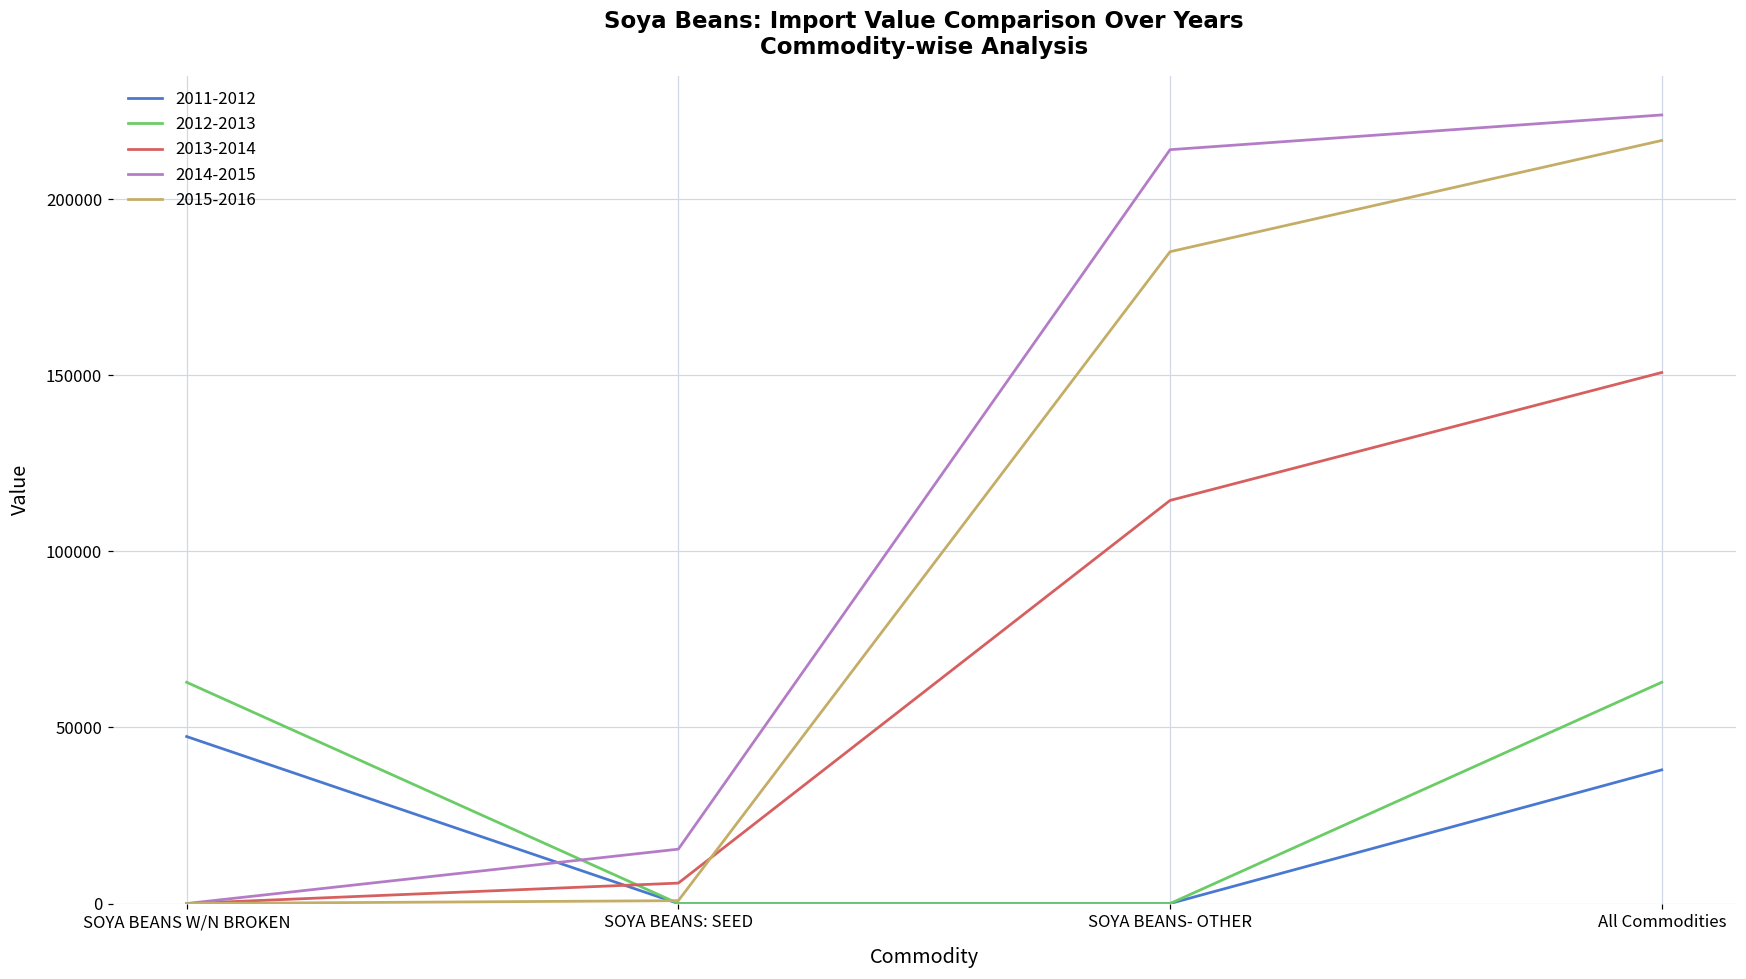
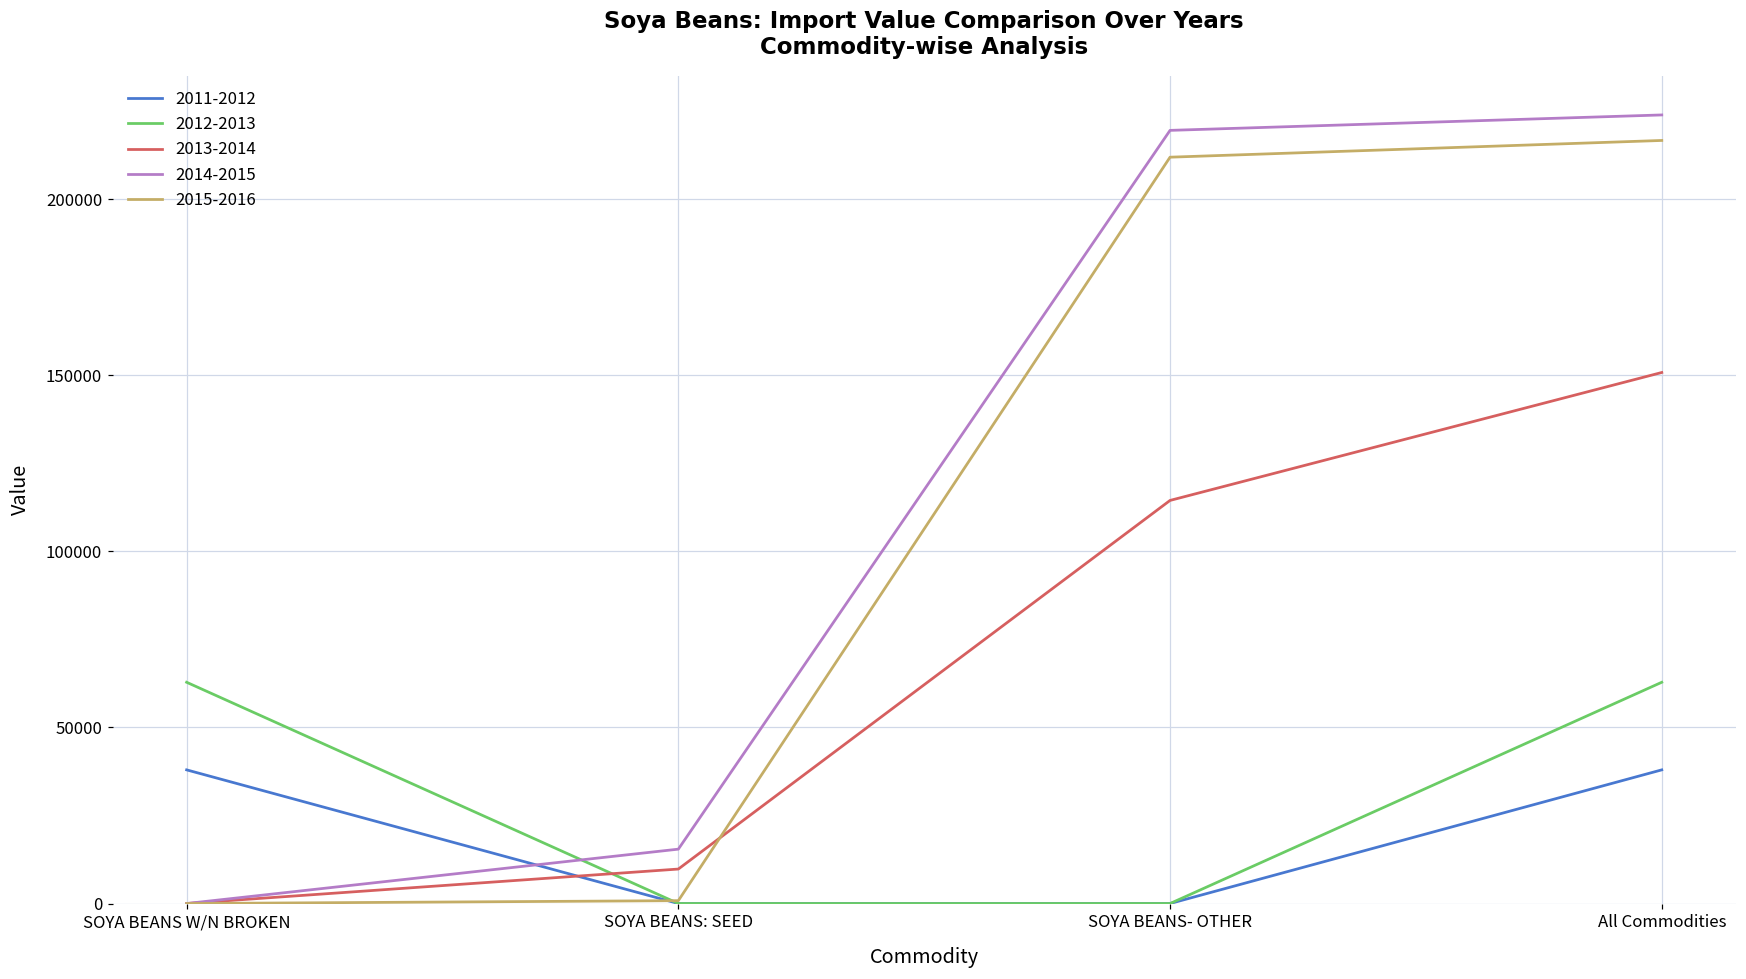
2011-2012, SOYA BEANS W/N BROKEN: 47000 -> 38000
2013-2014, SOYA BEANS: SEED: 6000 -> 10000
2014-2015, SOYA BEANS- OTHER: 214000 -> 219000
2015-2016, SOYA BEANS- OTHER: 185000 -> 212000
